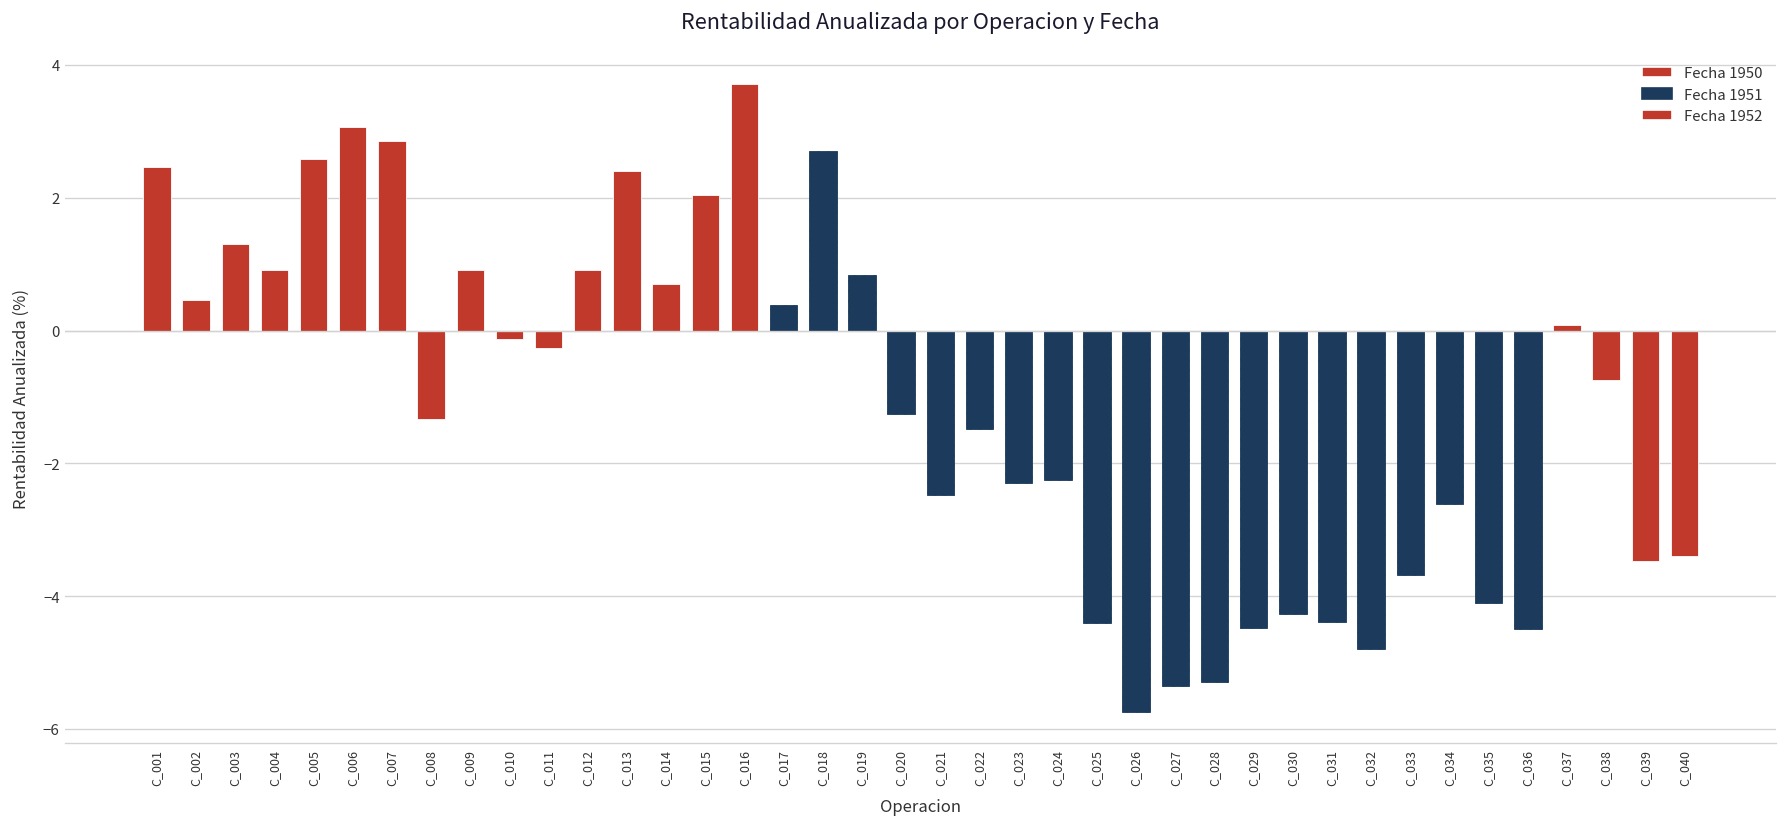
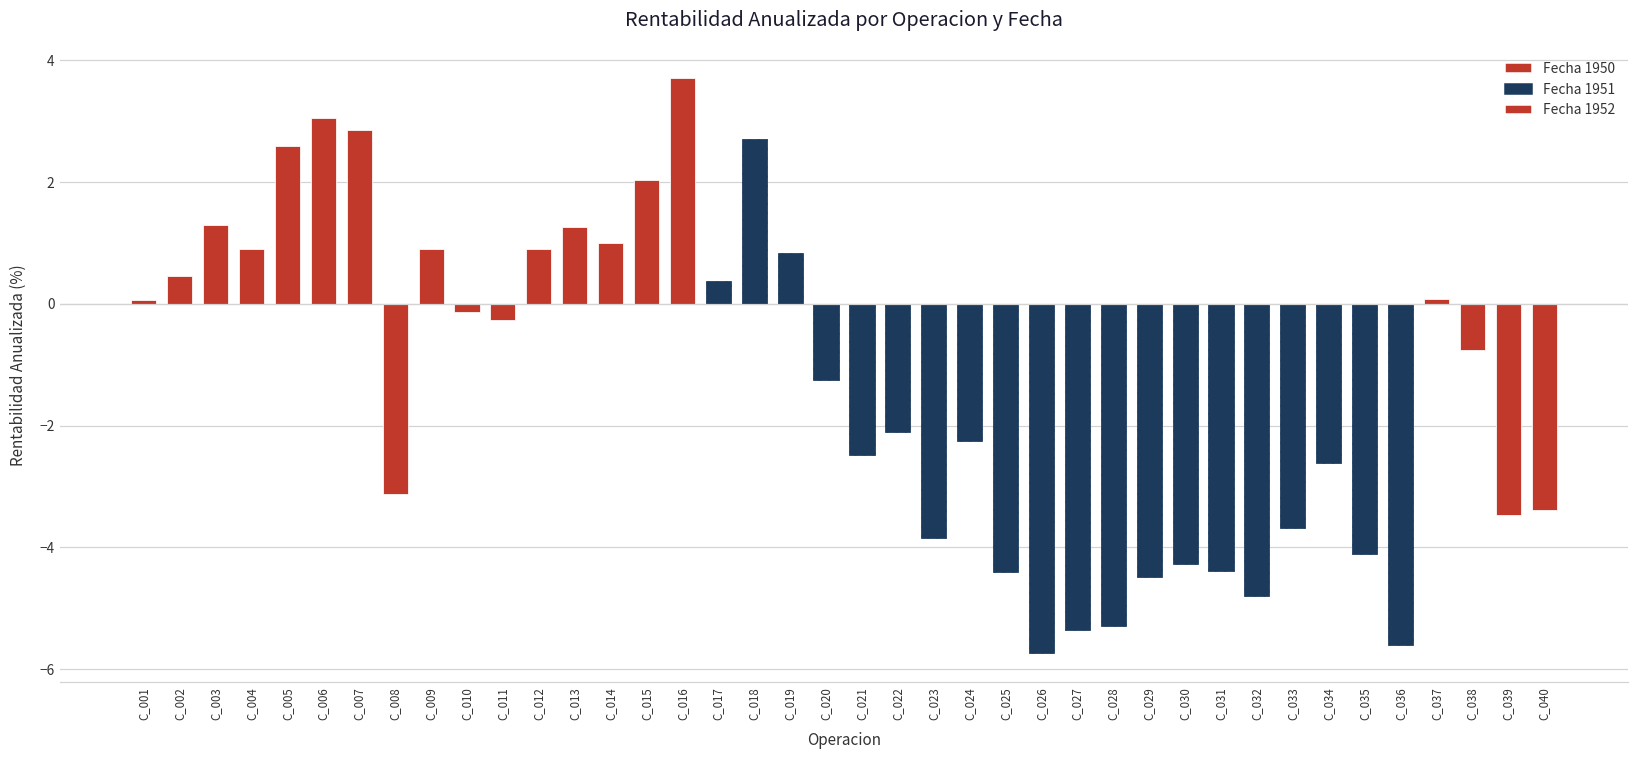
C_001: 2.5 -> 0.1
C_008: -1.3 -> -3.1
C_013: 2.4 -> 1.3
C_014: 0.7 -> 1.0
C_022: -1.5 -> -2.1
C_023: -2.3 -> -3.8
C_036: -4.5 -> -5.6
